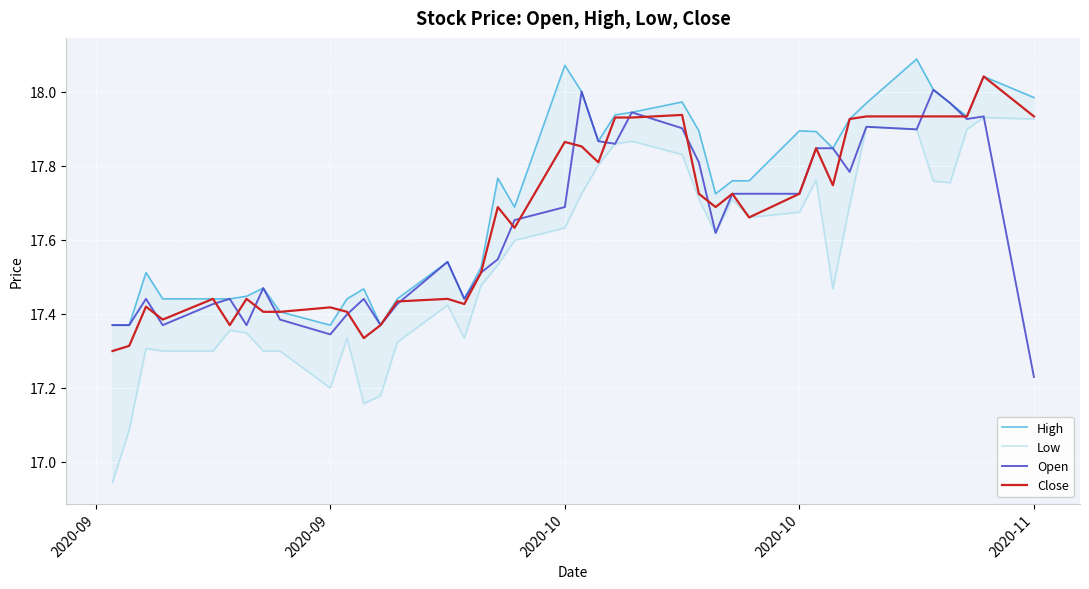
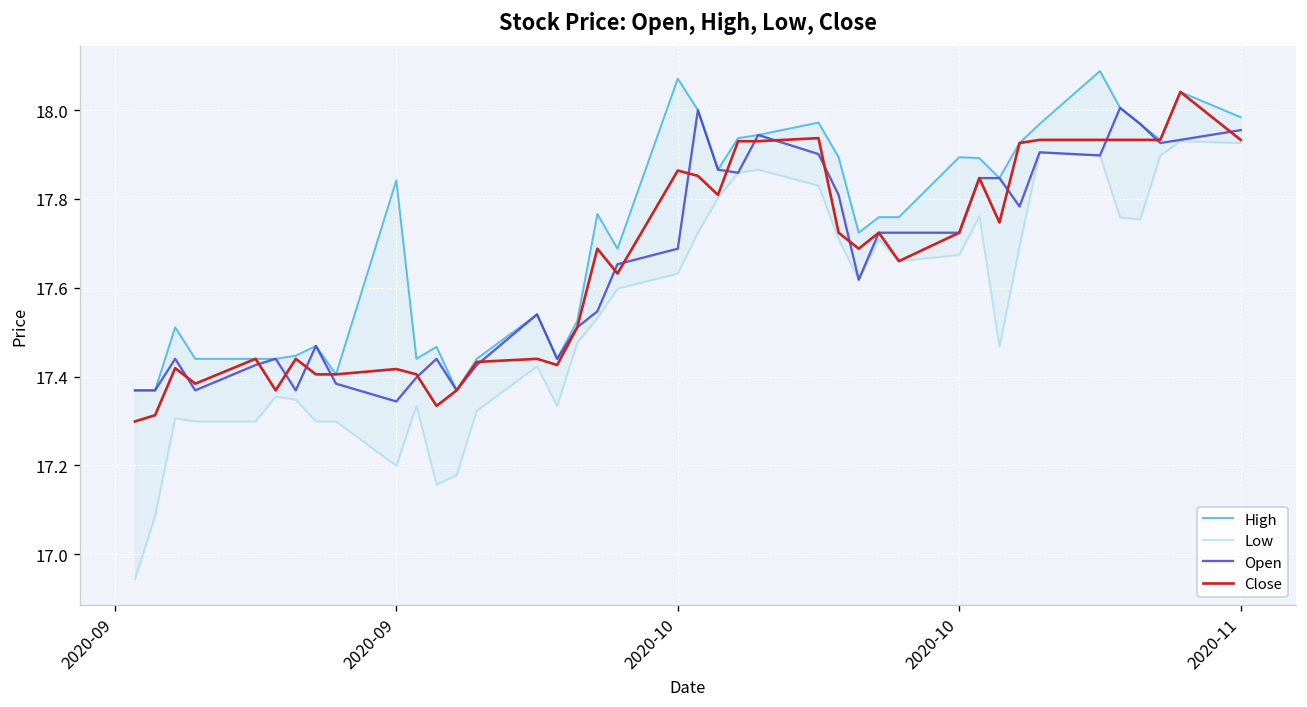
High, 2020-09: 17.37 -> 17.84
Open, 2020-11: 17.23 -> 17.96
